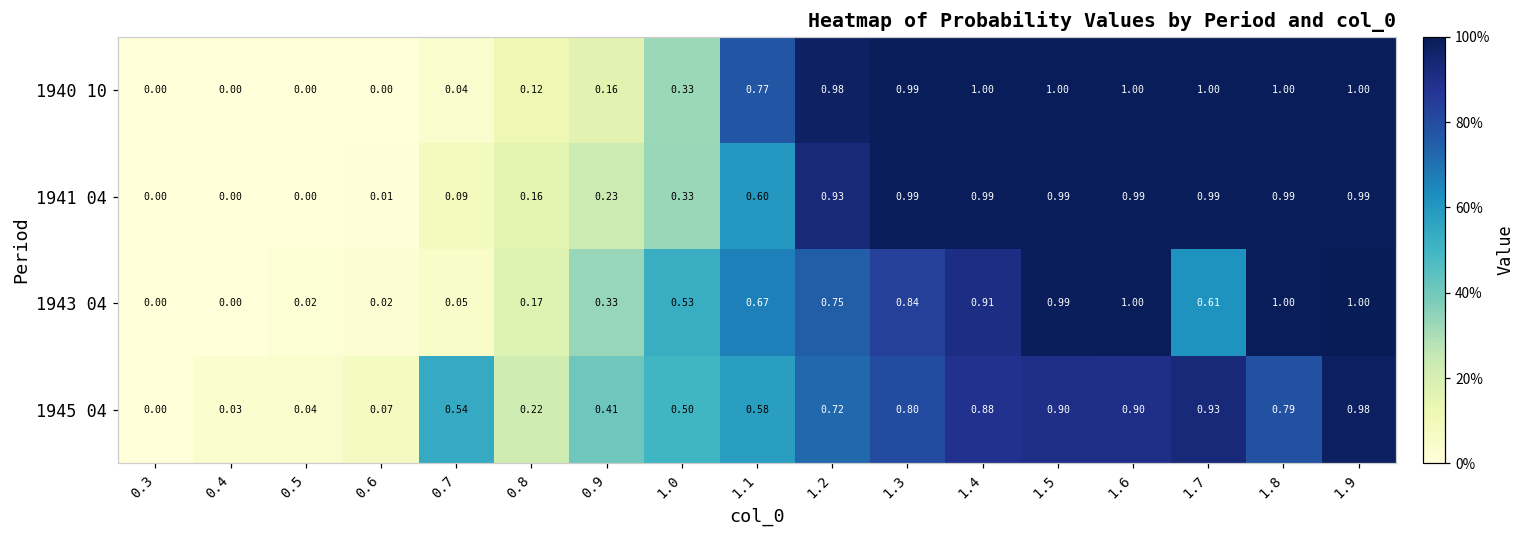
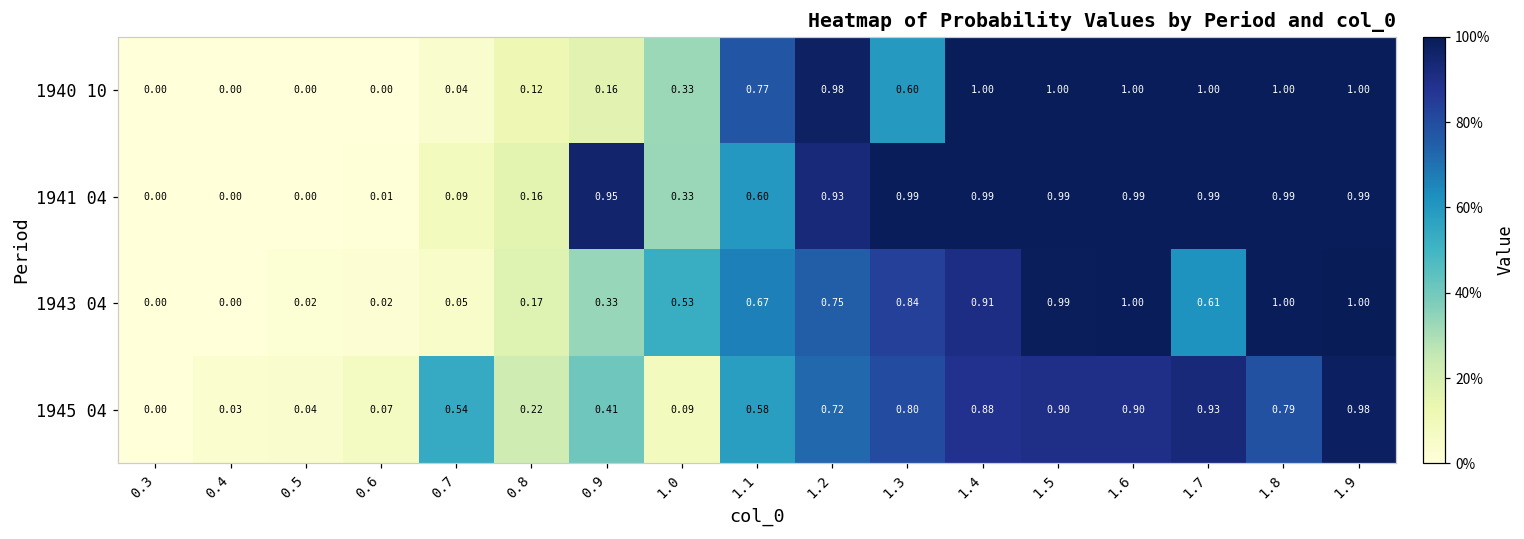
1940 10, 1.3: 0.99 -> 0.60
1941 04, 0.9: 0.23 -> 0.95
1945 04, 1.0: 0.50 -> 0.09
